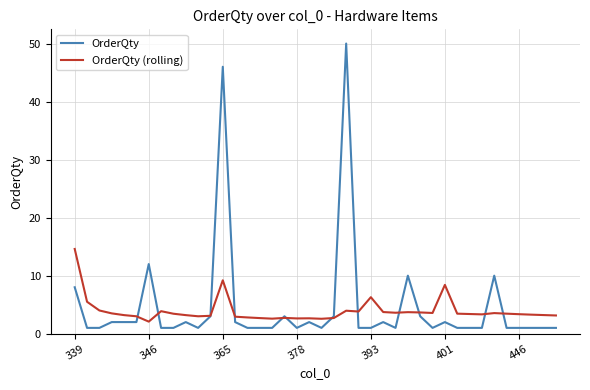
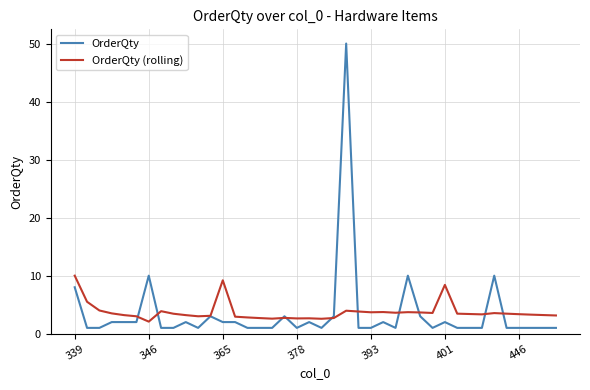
OrderQty (rolling), 339: 15 -> 10
OrderQty, 346: 12 -> 10
OrderQty, 365: 46 -> 2
OrderQty (rolling), 393: 6 -> 4
